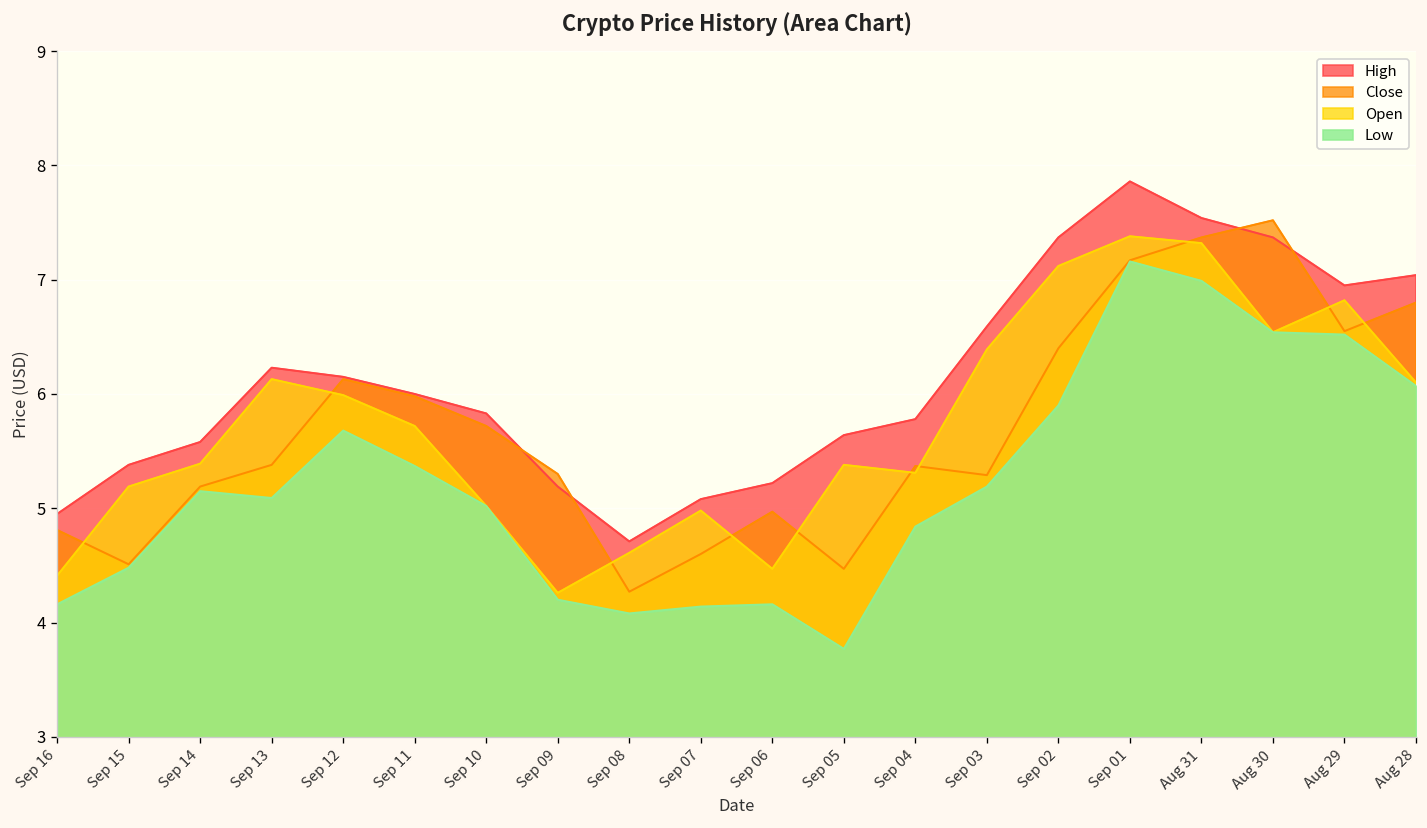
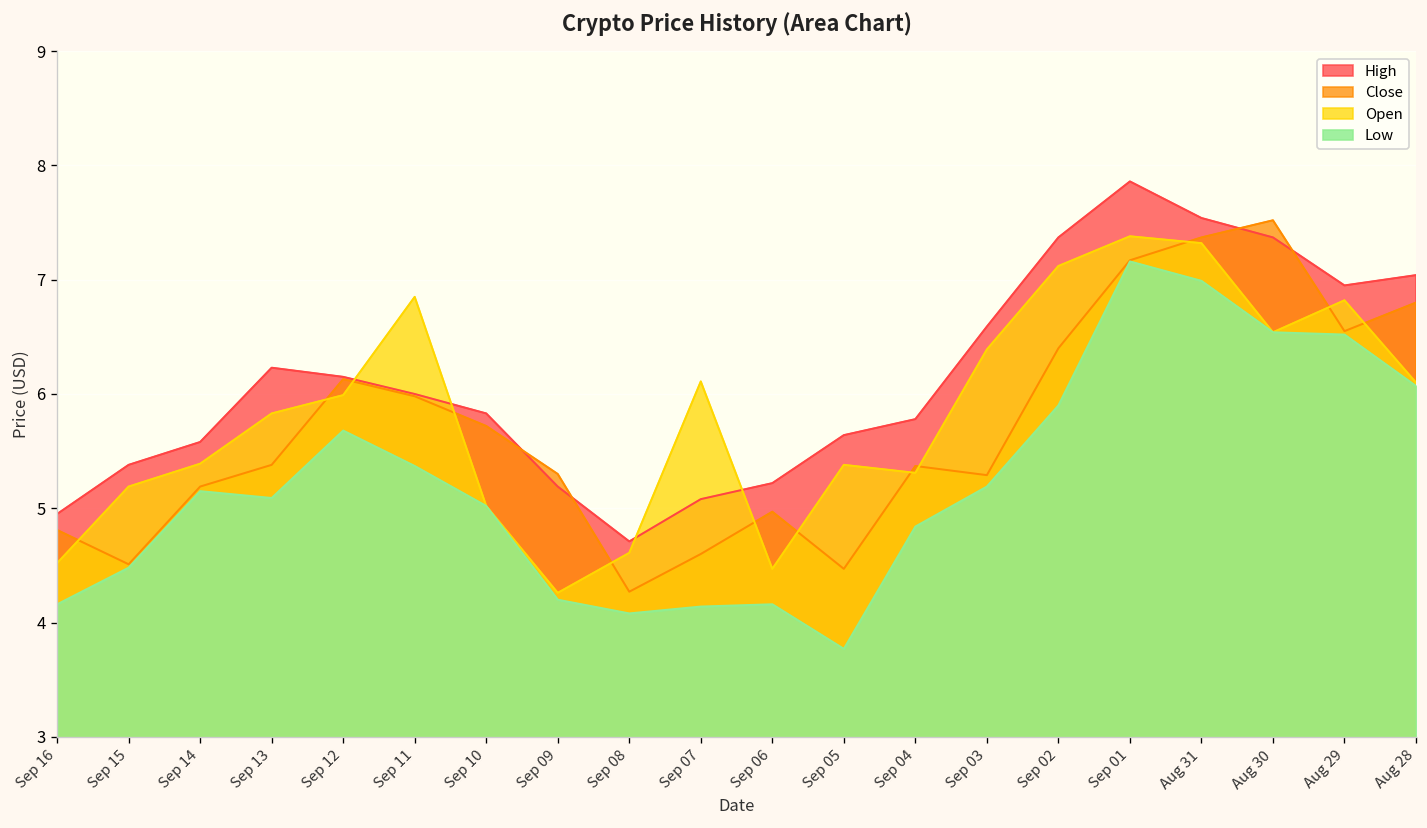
Open, Sep 16: 4.4 -> 4.5
Open, Sep 13: 6.1 -> 5.8
Open, Sep 11: 5.7 -> 6.9
Open, Sep 07: 5.0 -> 6.1
